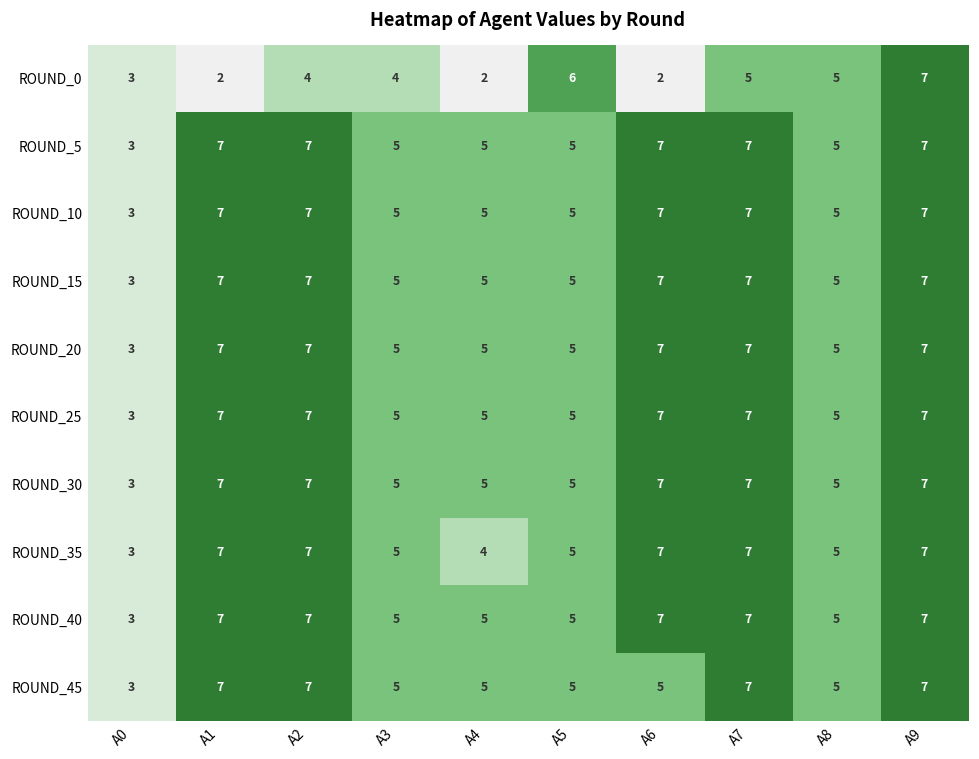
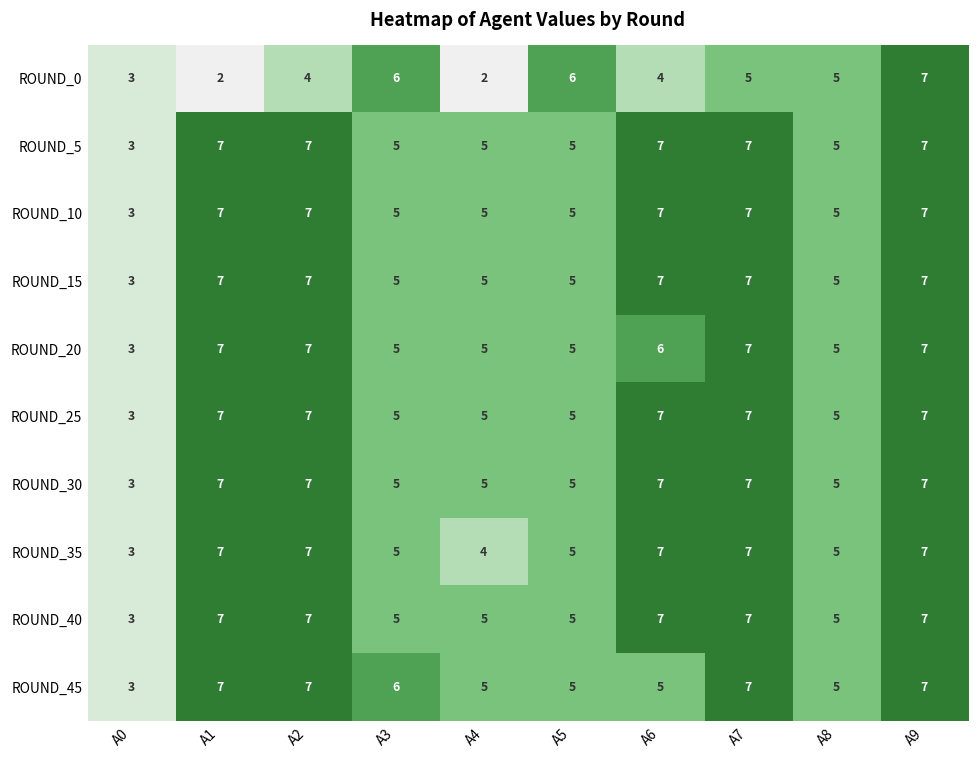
ROUND_0, A3: 4 -> 6
ROUND_0, A6: 2 -> 4
ROUND_20, A6: 7 -> 6
ROUND_45, A3: 5 -> 6
